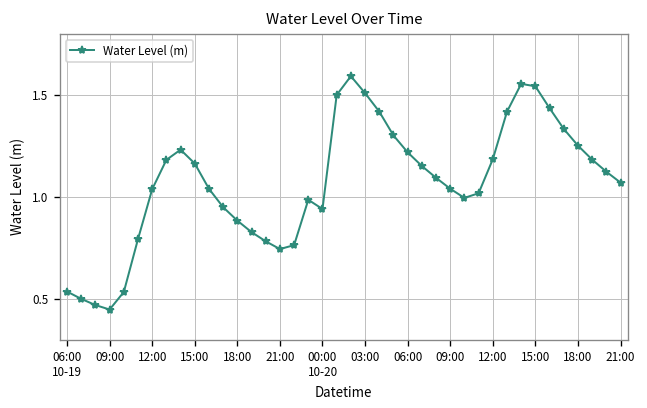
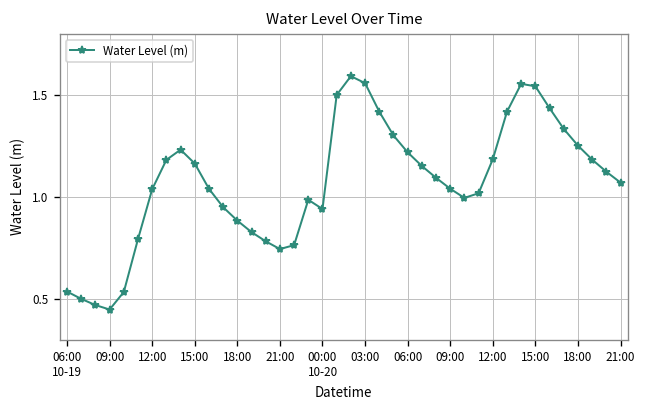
03:00: 1.51 -> 1.56
